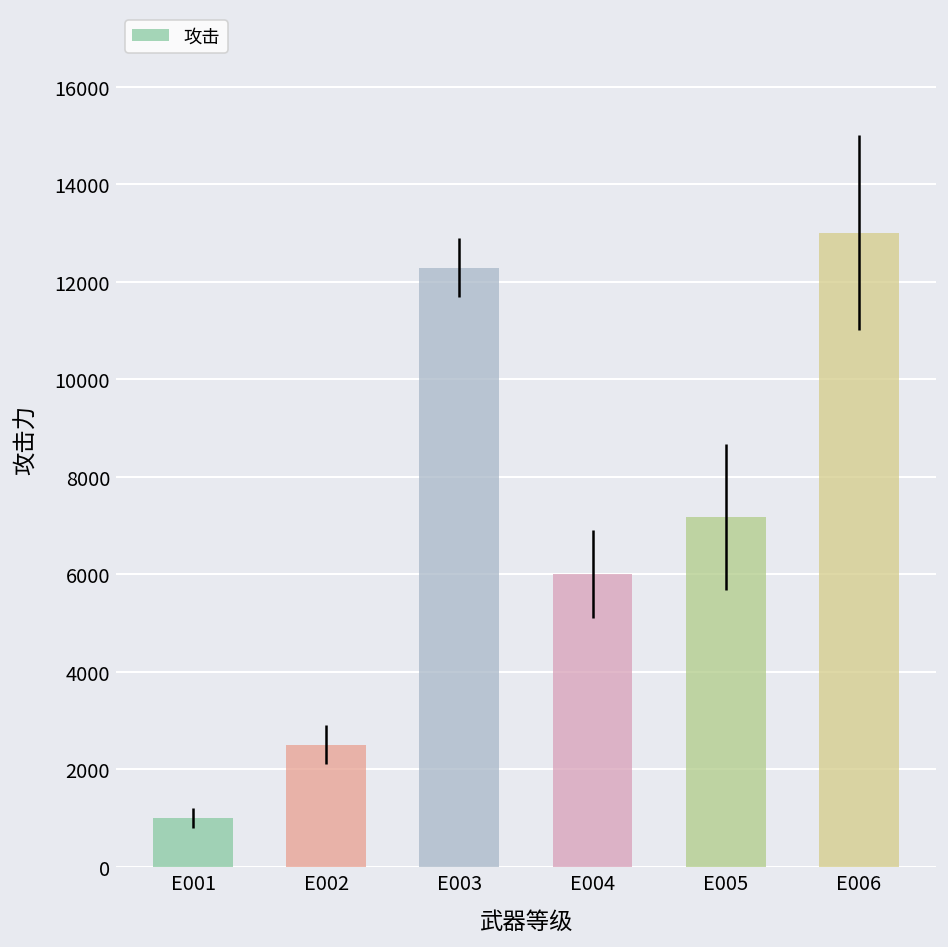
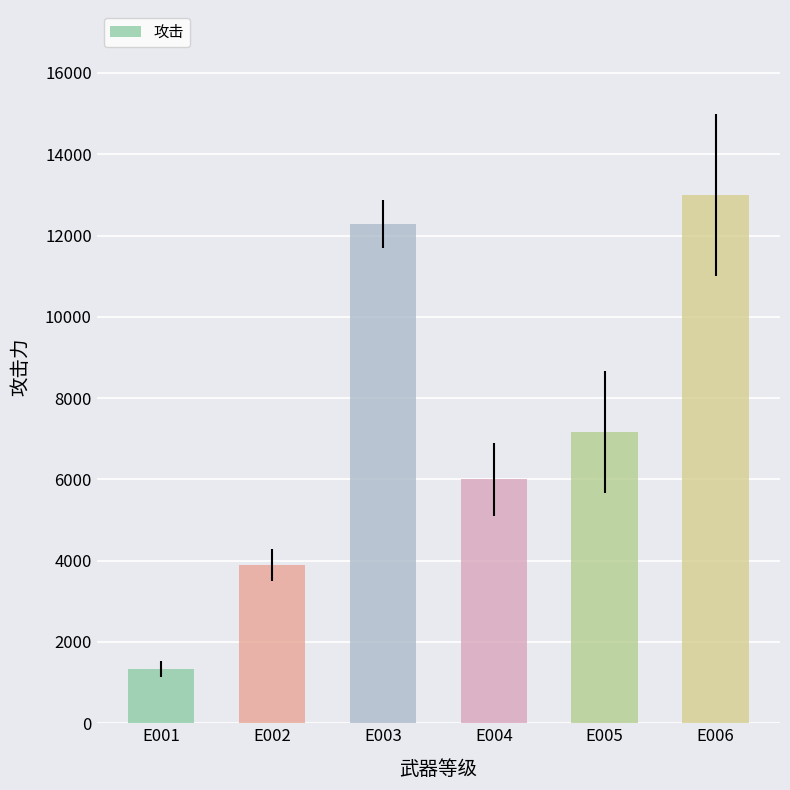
E001: 1000 -> 1300
E002: 2500 -> 3900
